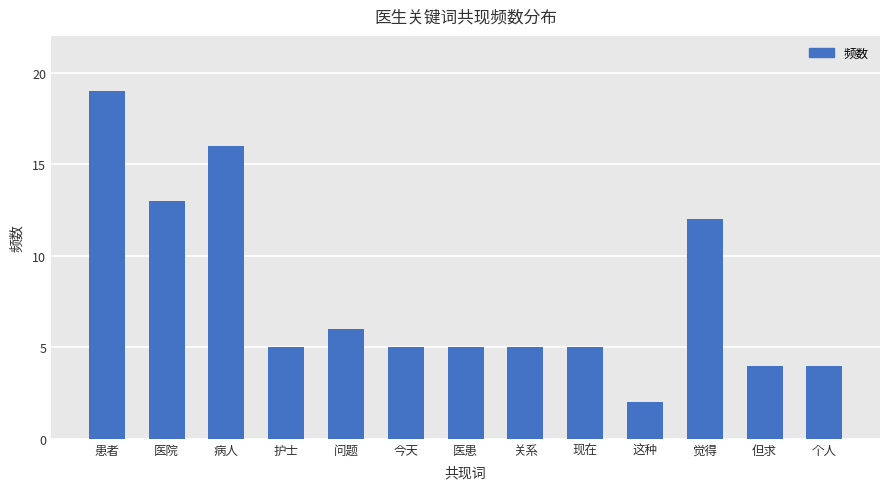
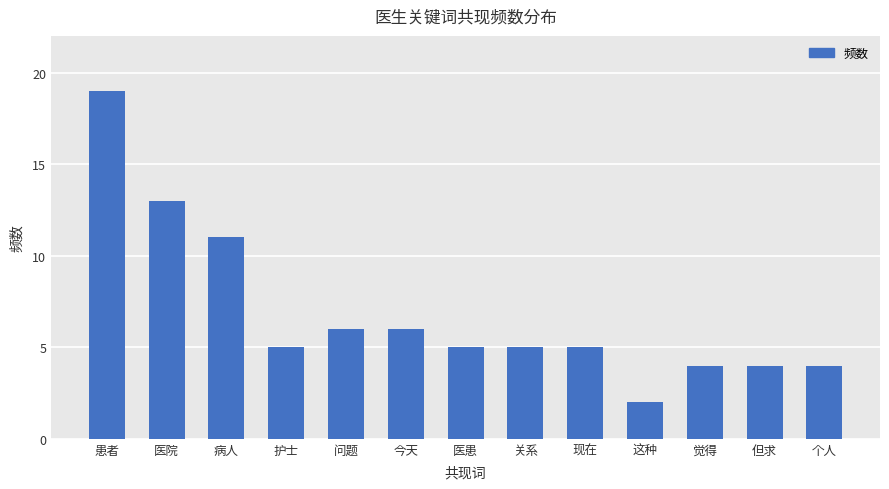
病人: 16 -> 11
今天: 5 -> 6
觉得: 12 -> 4
